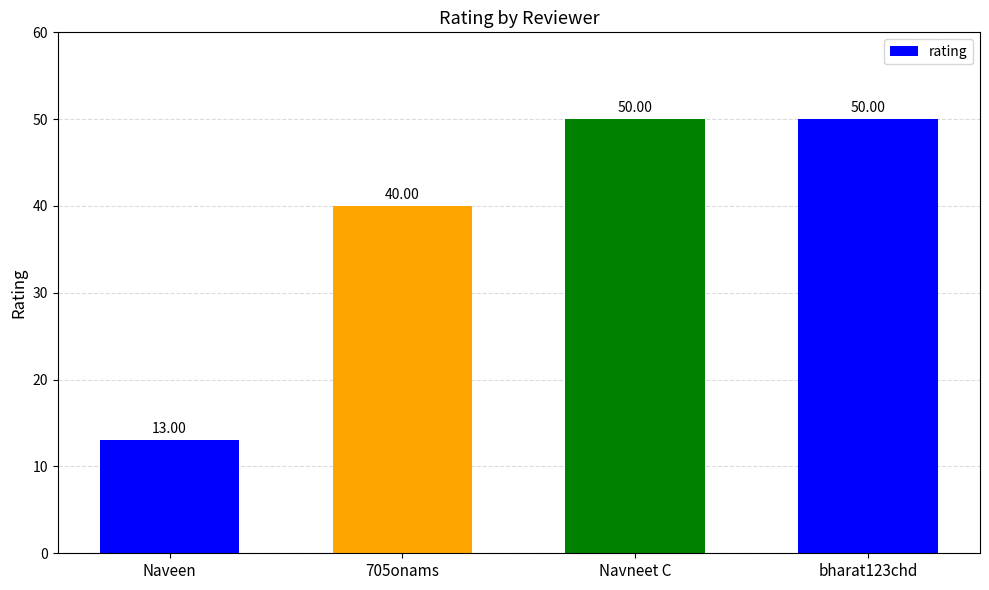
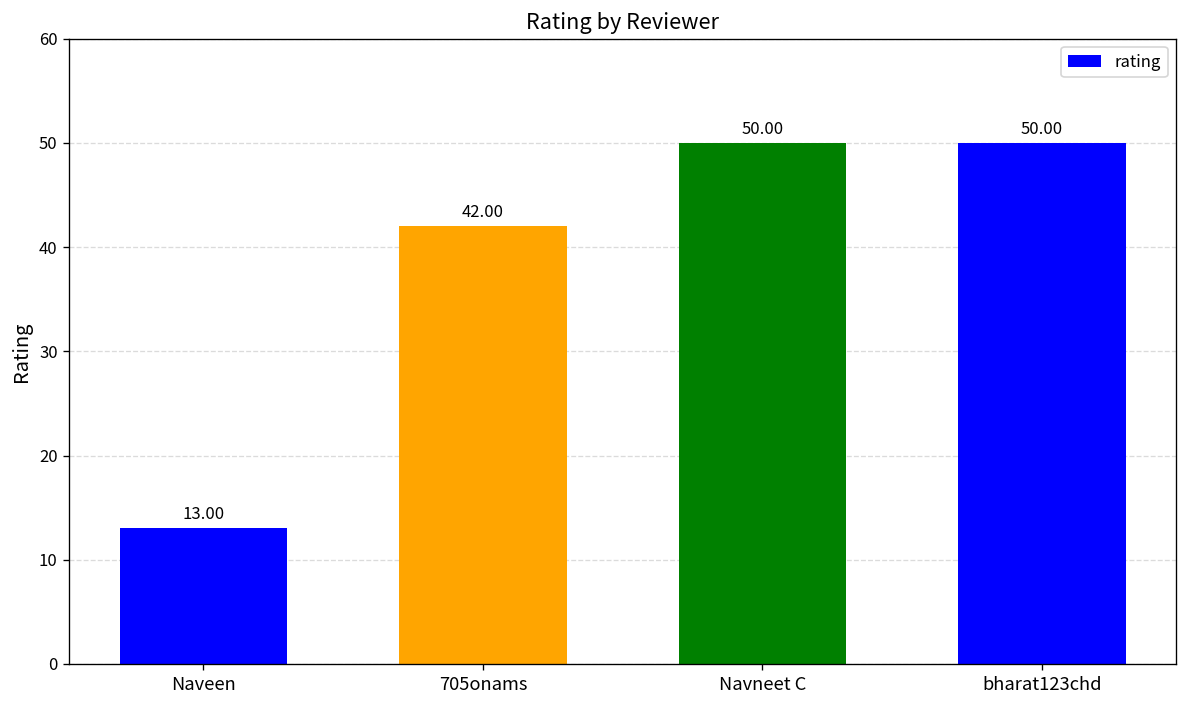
705onams: 40.00 -> 42.00
